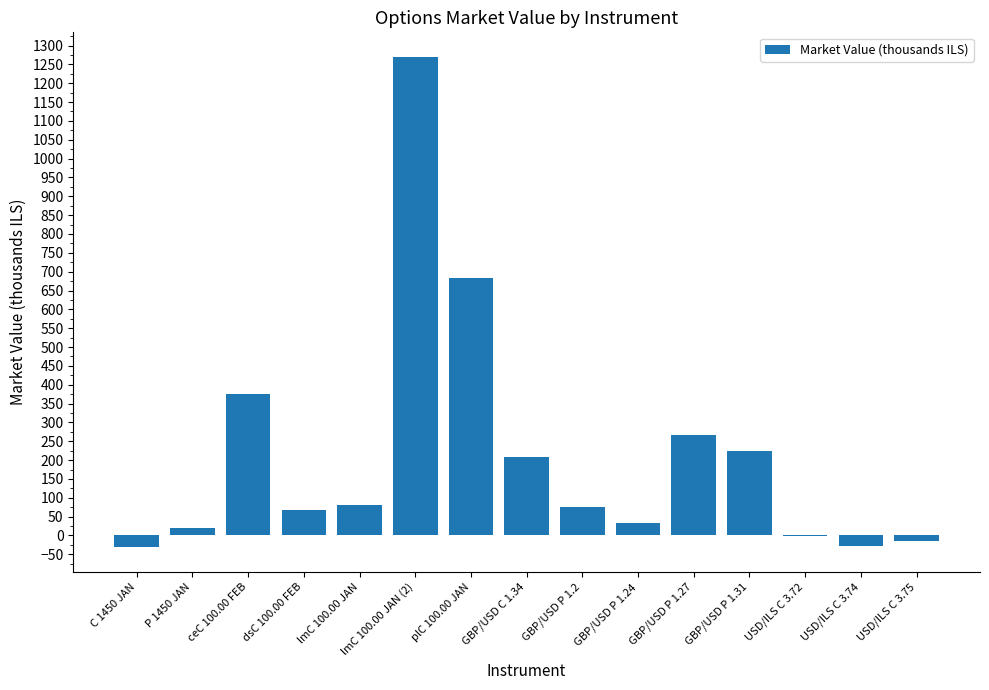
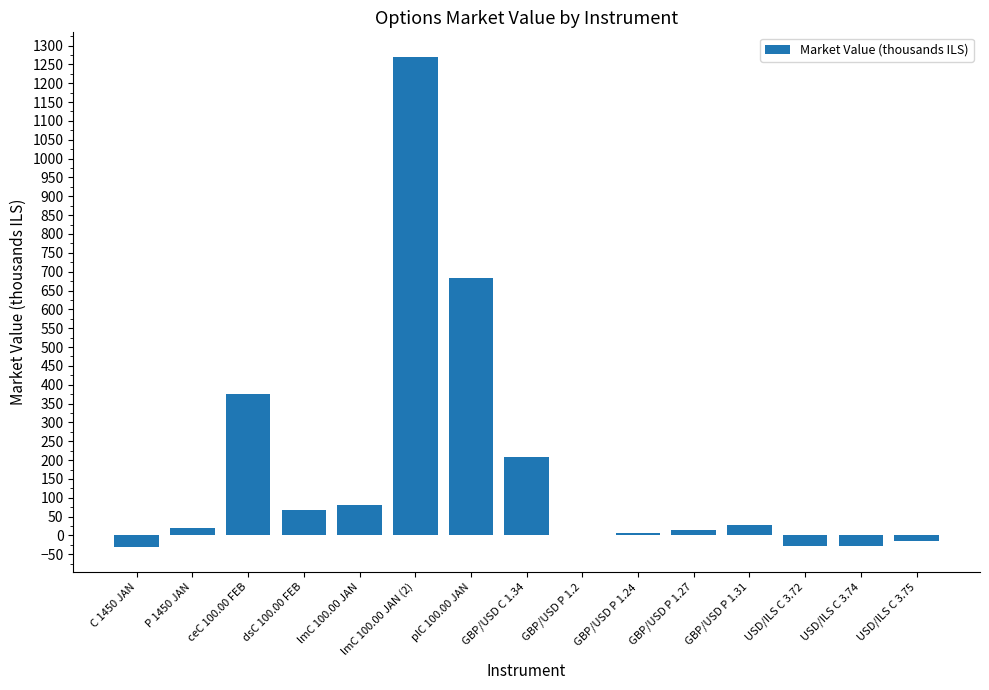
GBP/USD P 1.2: 80 -> 0
GBP/USD P 1.24: 30 -> 10
GBP/USD P 1.27: 270 -> 10
GBP/USD P 1.31: 220 -> 30
USD/ILS C 3.72: 0 -> -30
